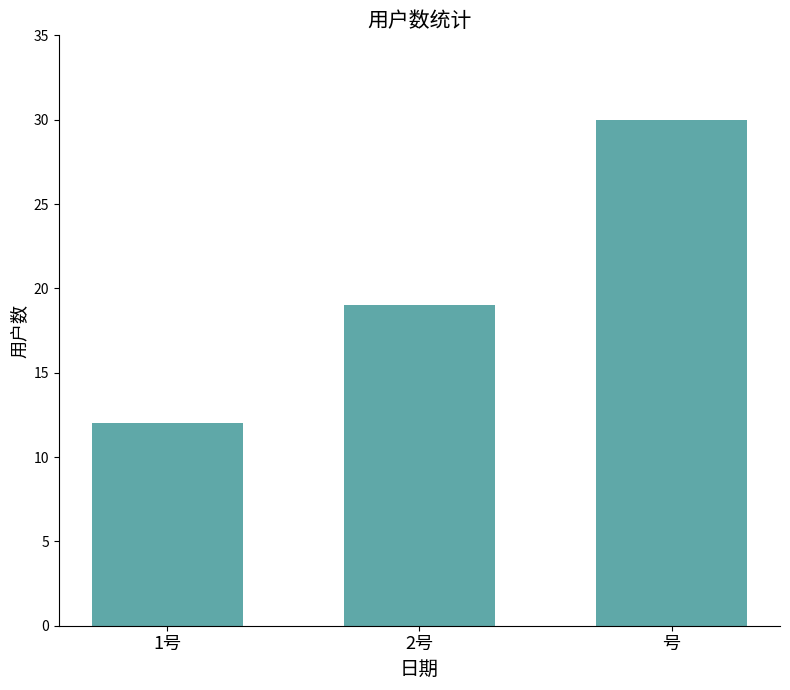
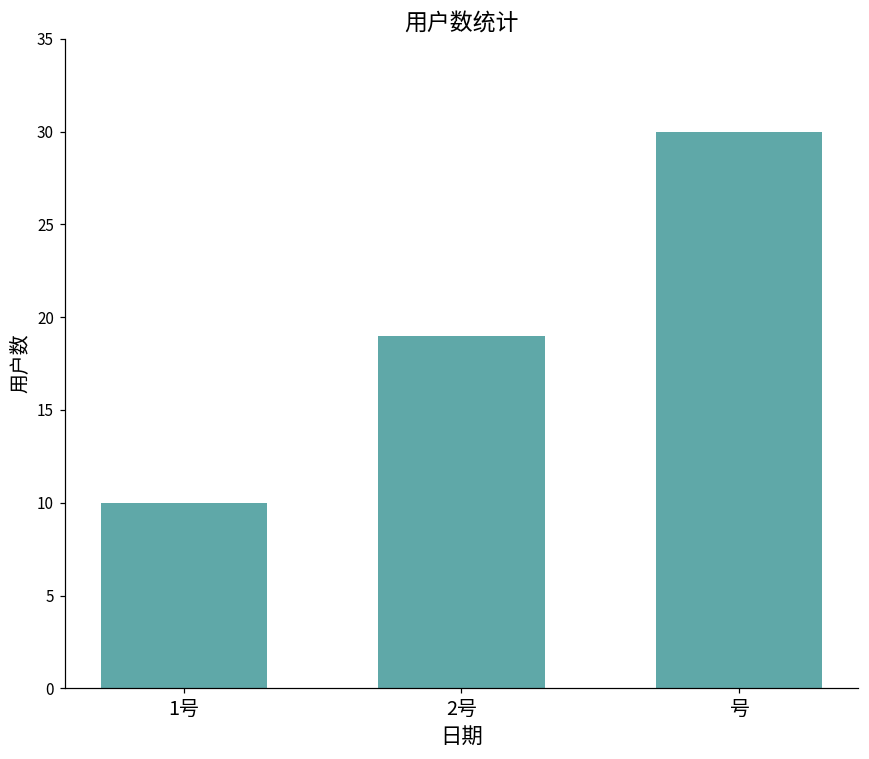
1号: 12 -> 10
